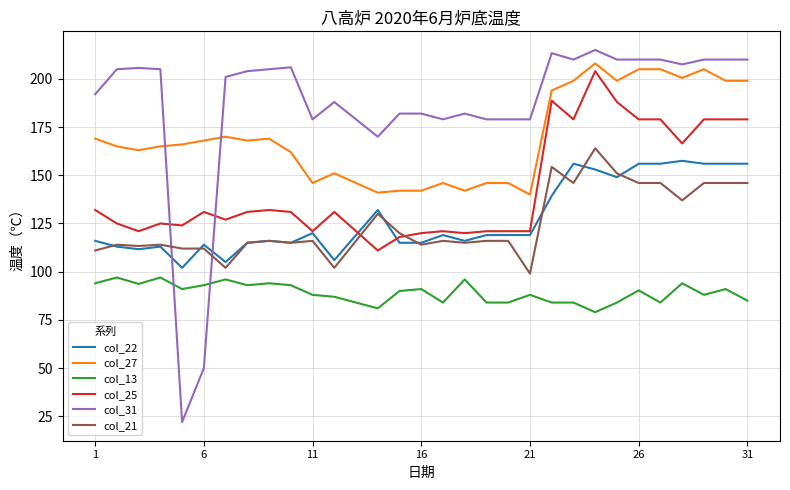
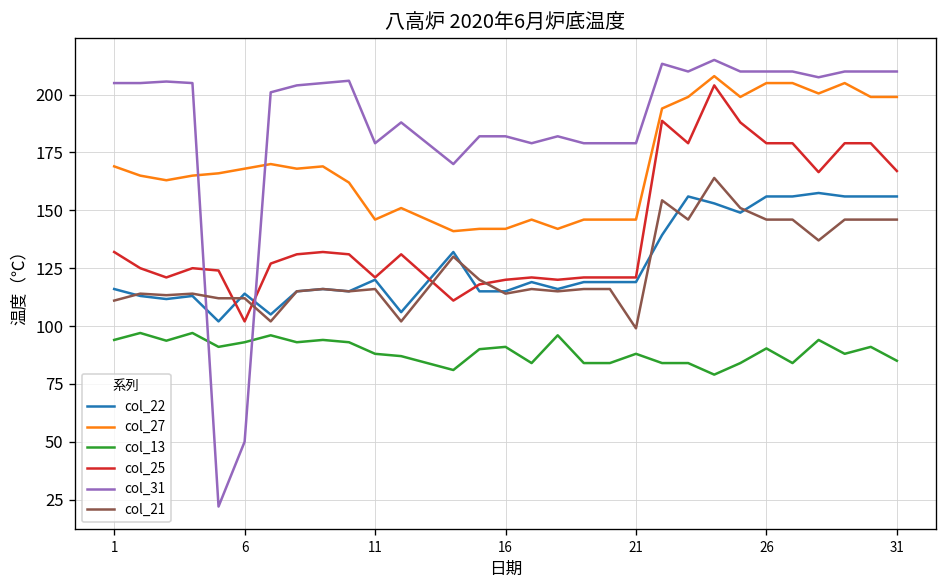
col_31, 1: 192 -> 205
col_25, 6: 131 -> 102
col_27, 21: 140 -> 146
col_25, 31: 179 -> 167
